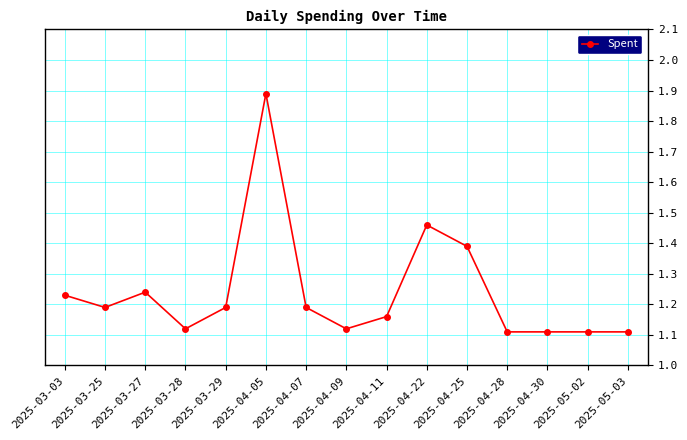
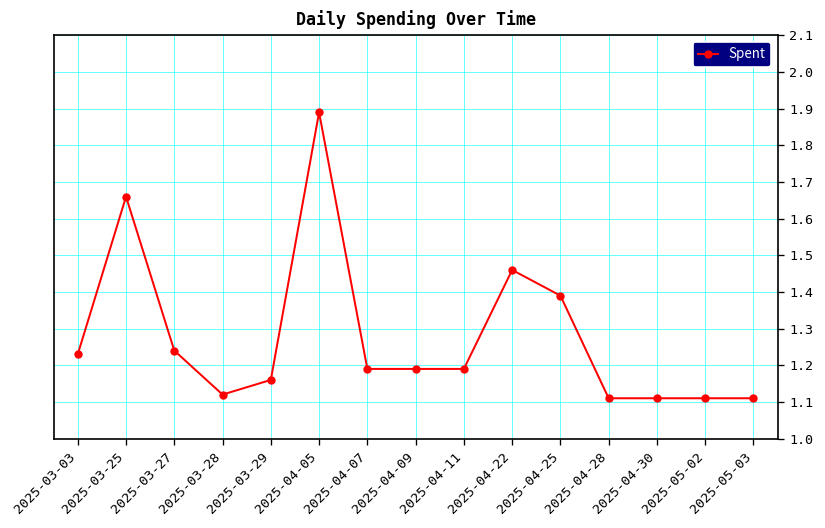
2025-03-25: 1.19 -> 1.66
2025-03-29: 1.19 -> 1.16
2025-04-09: 1.12 -> 1.19
2025-04-11: 1.16 -> 1.19
